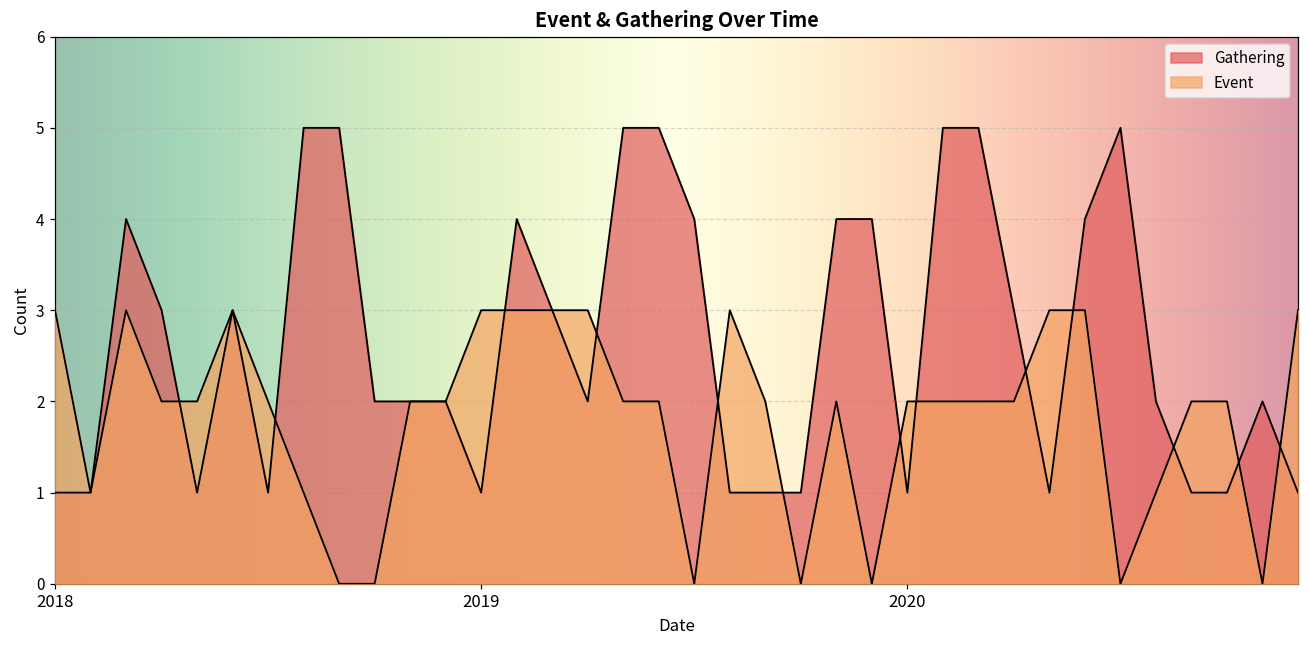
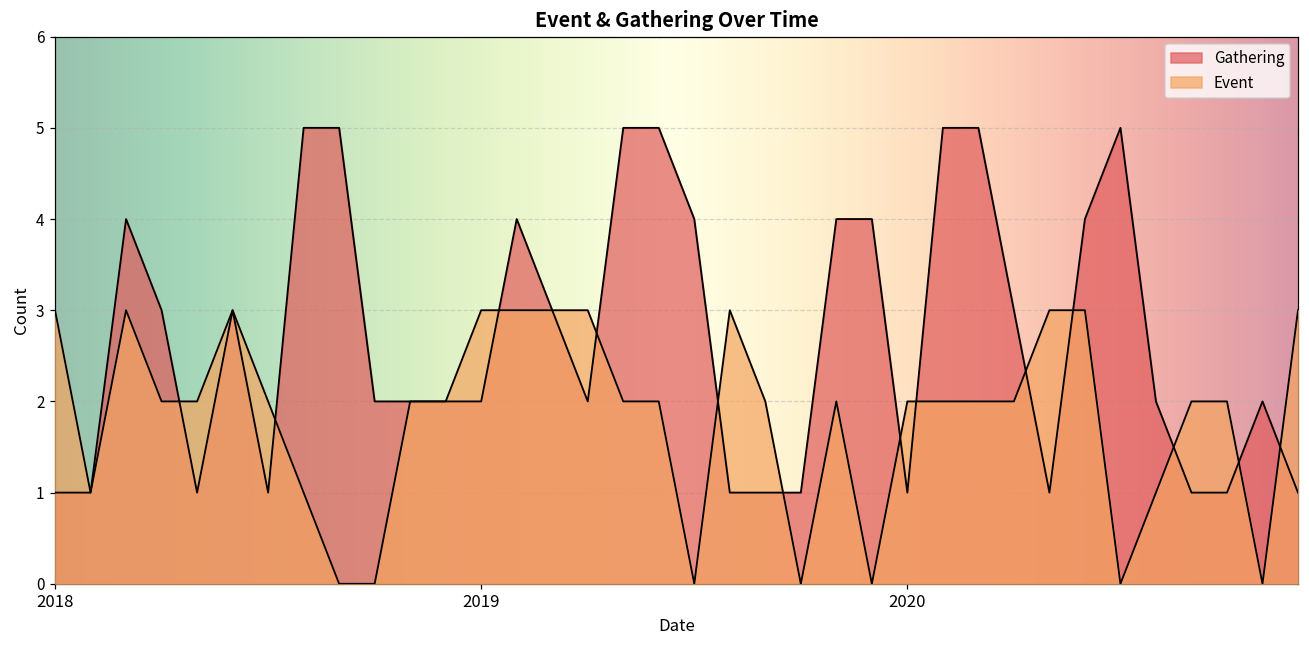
Gathering, 2019: 1 -> 2
